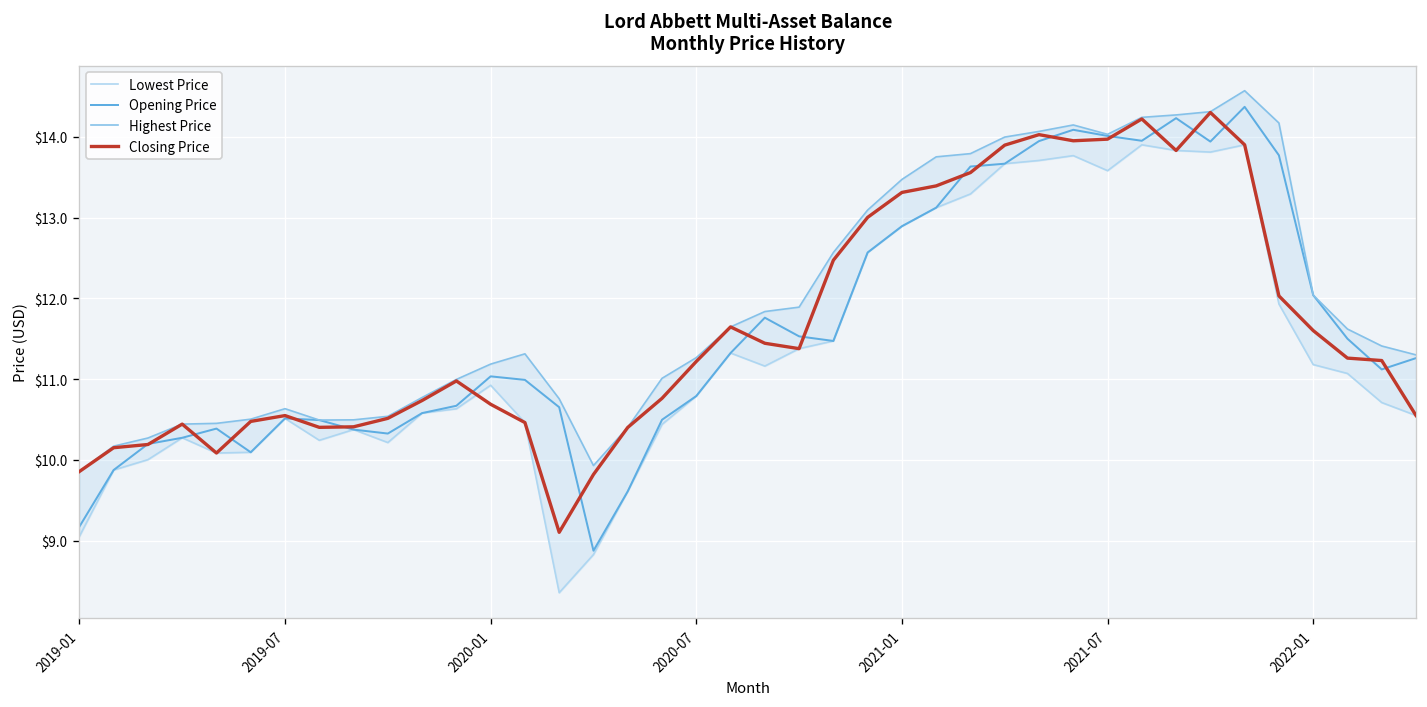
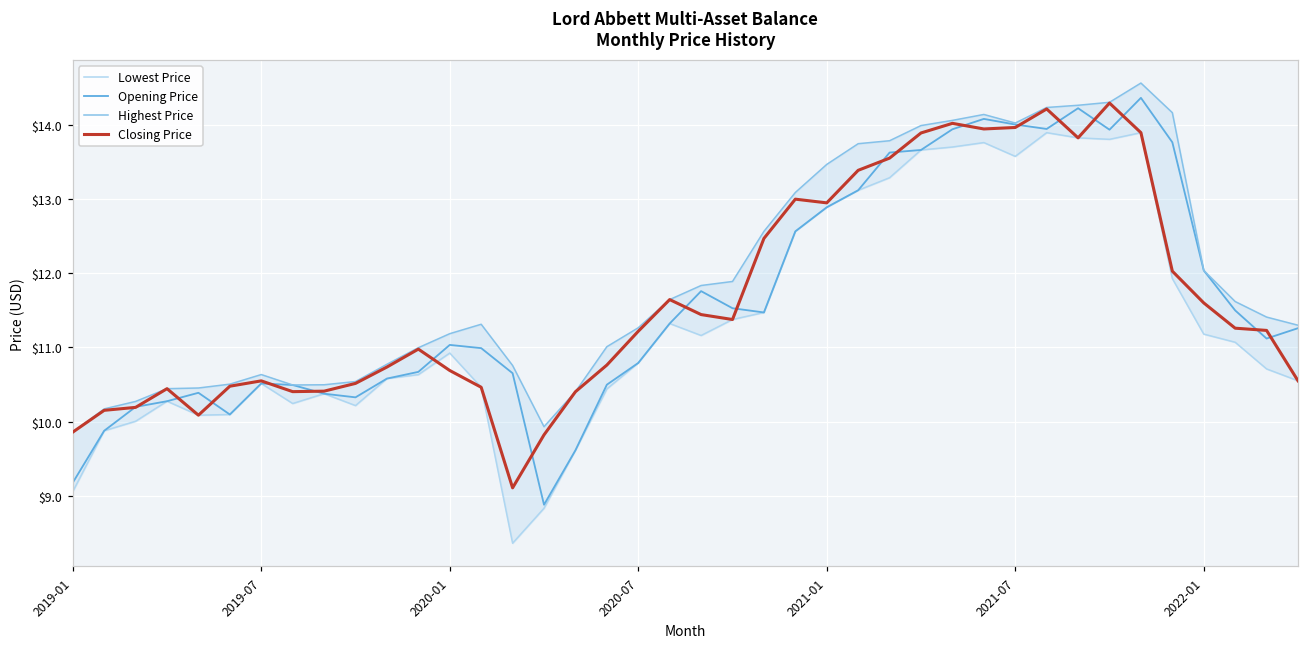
Closing Price, 2021-01: $13.3 -> $13.0
